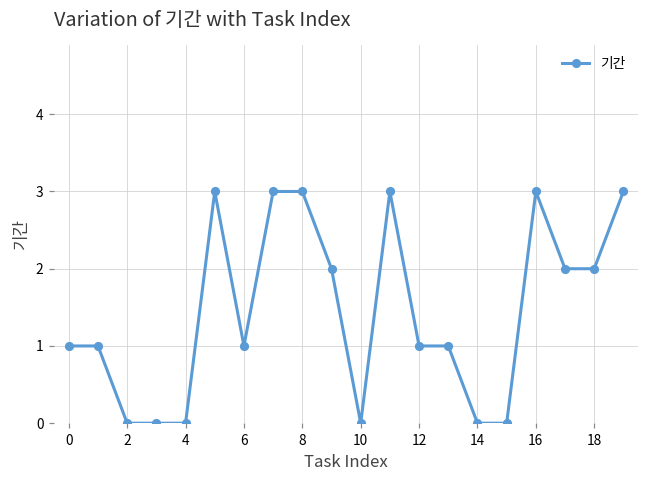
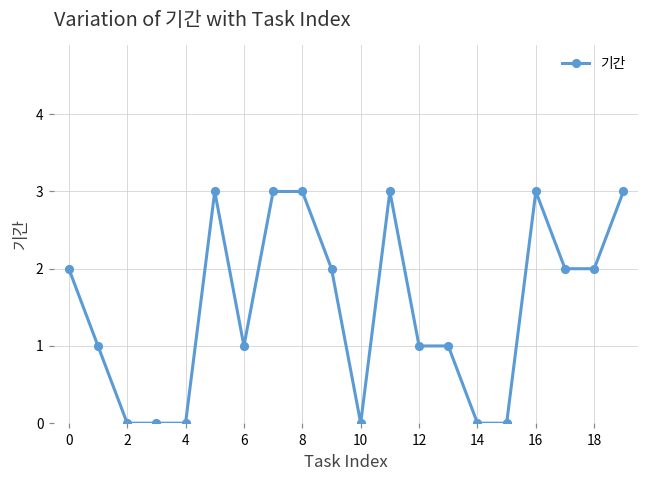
0: 1 -> 2
